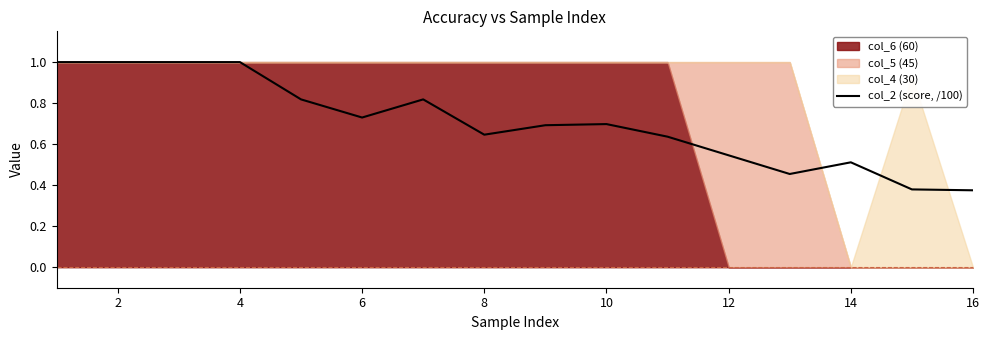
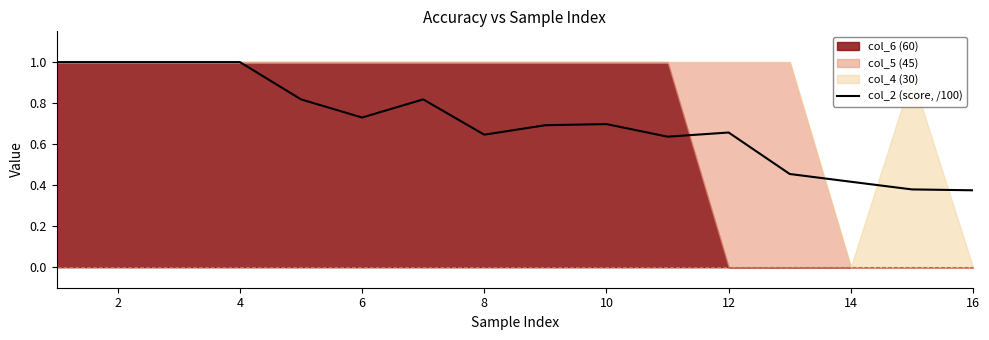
col_2 (score, /100), 12: 0.55 -> 0.66
col_2 (score, /100), 14: 0.51 -> 0.42
